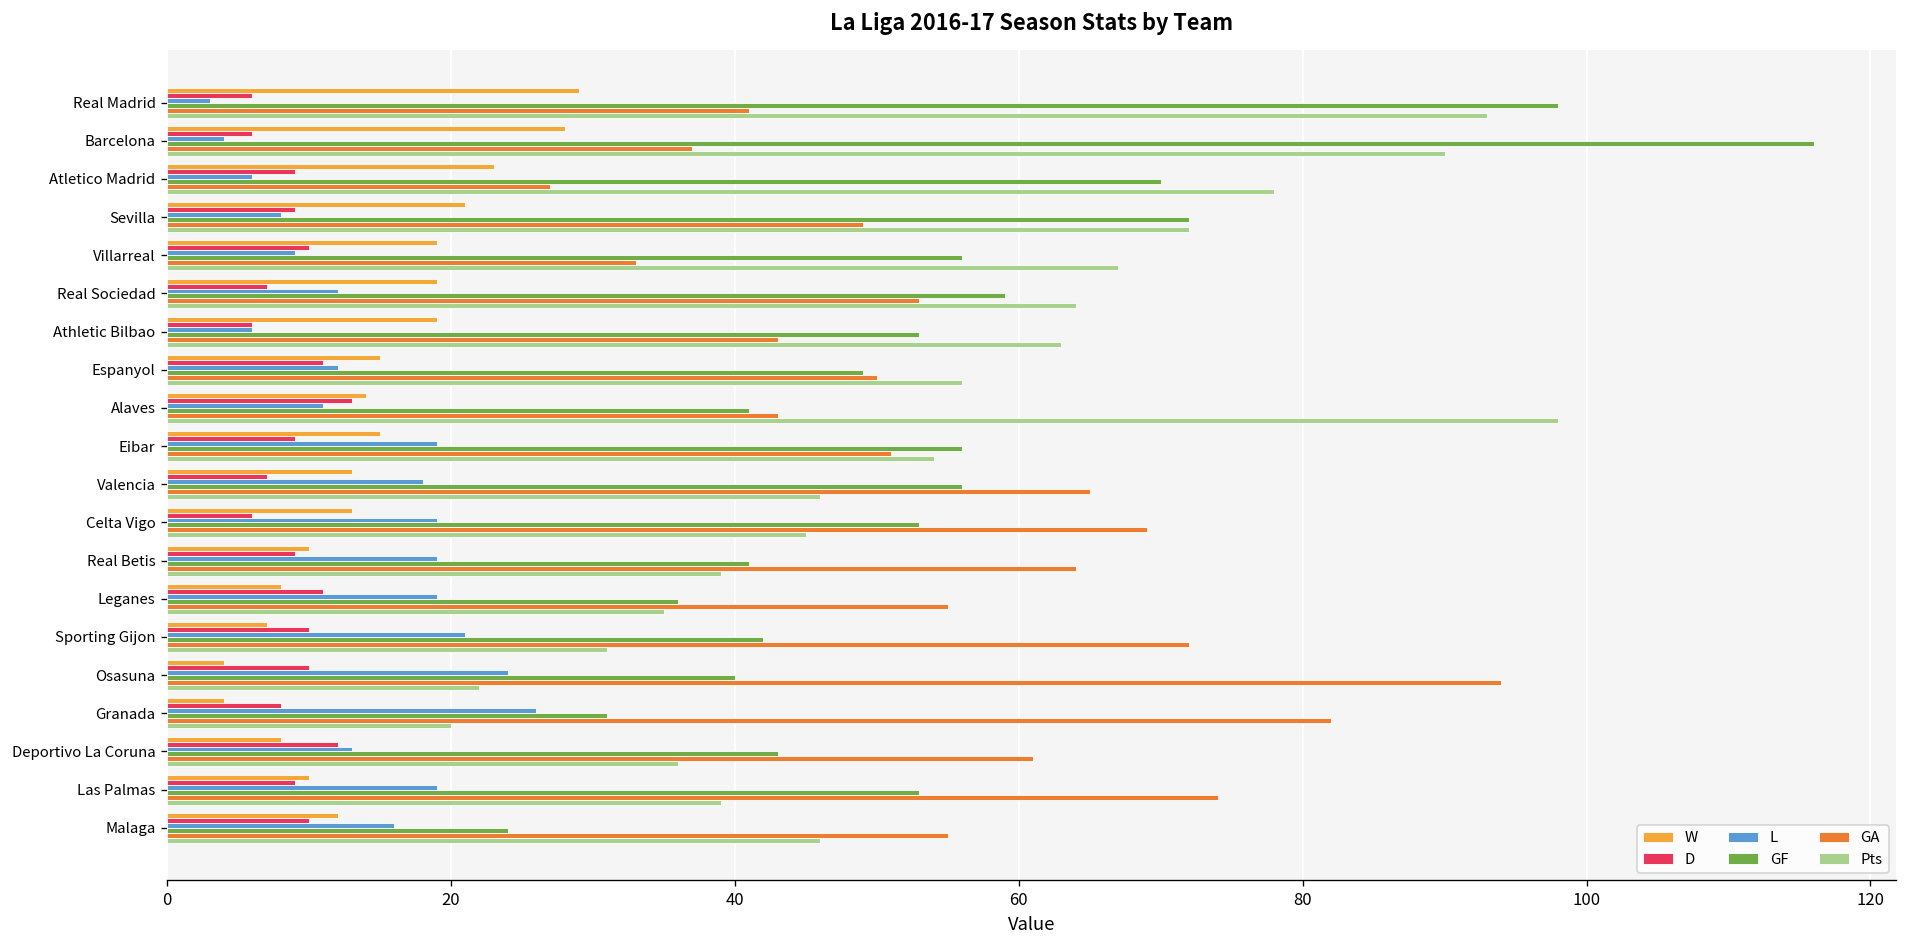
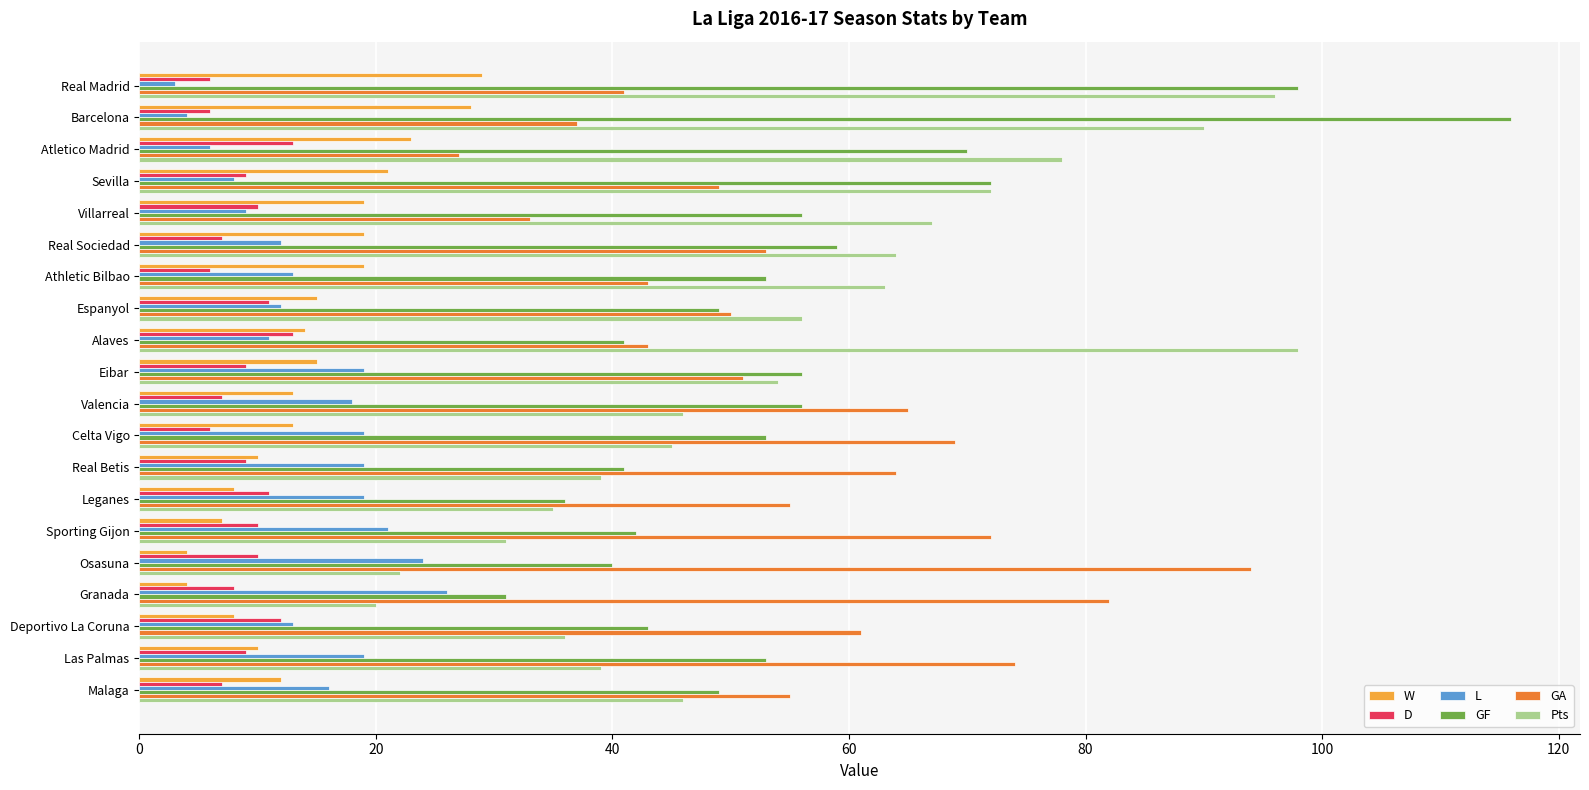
Pts, Real Madrid: 93 -> 96
D, Atletico Madrid: 9 -> 13
L, Athletic Bilbao: 6 -> 13
D, Malaga: 10 -> 7
GF, Malaga: 24 -> 49
